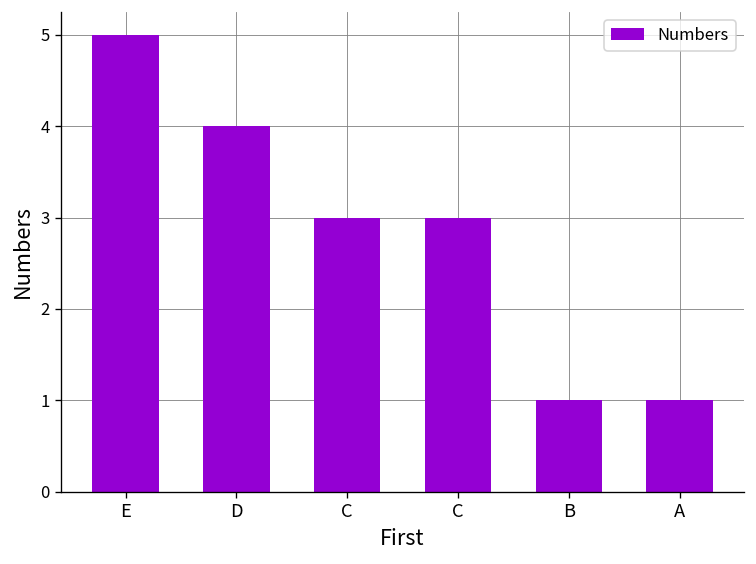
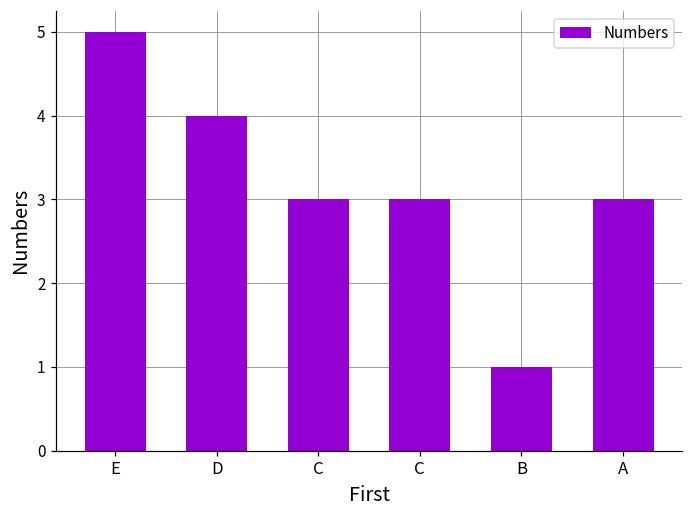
A: 1 -> 3
